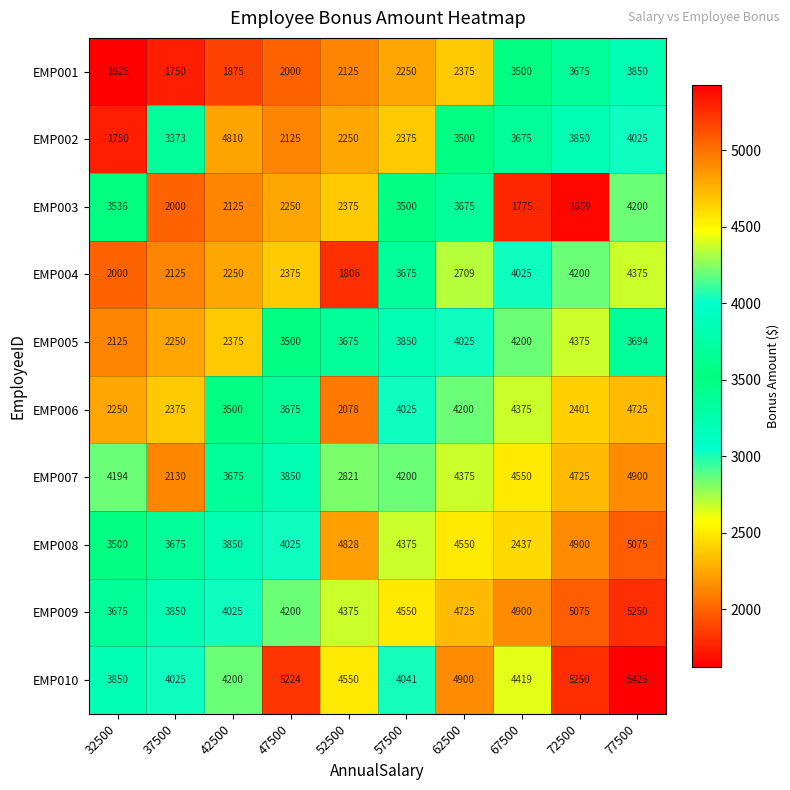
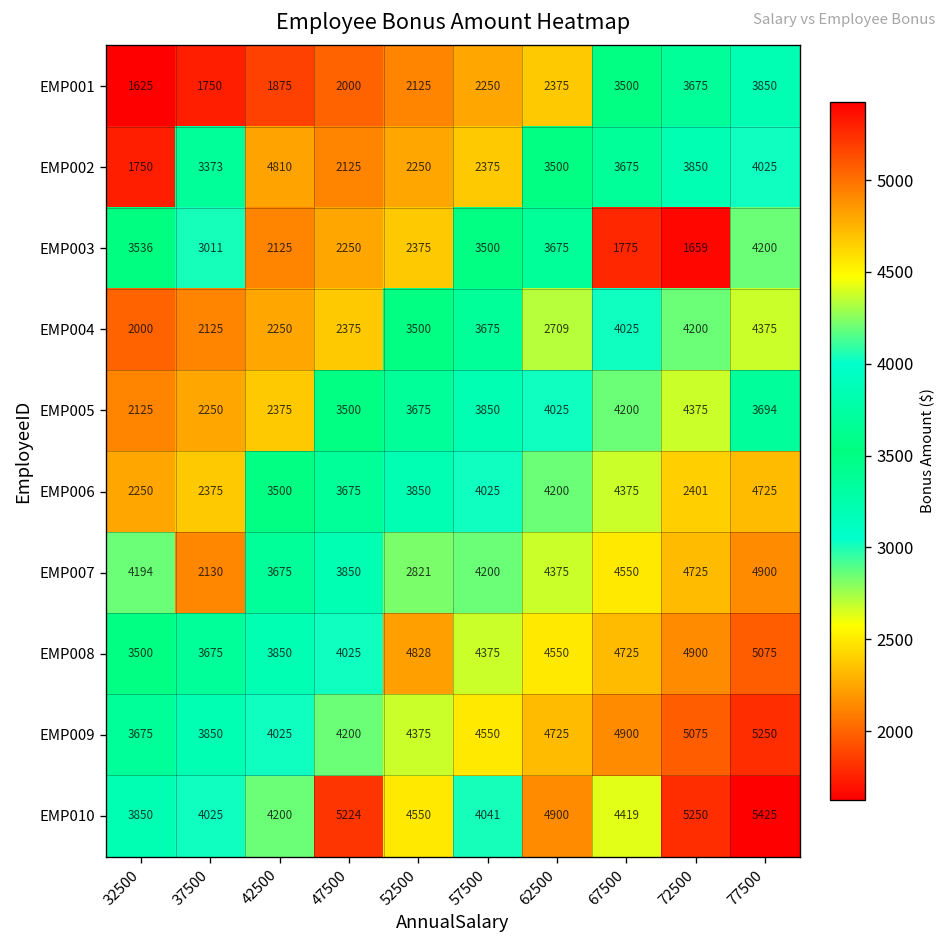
EMP003, 37500: 2000 -> 3011
EMP004, 52500: 1806 -> 3500
EMP006, 52500: 2078 -> 3850
EMP008, 67500: 2437 -> 4725
